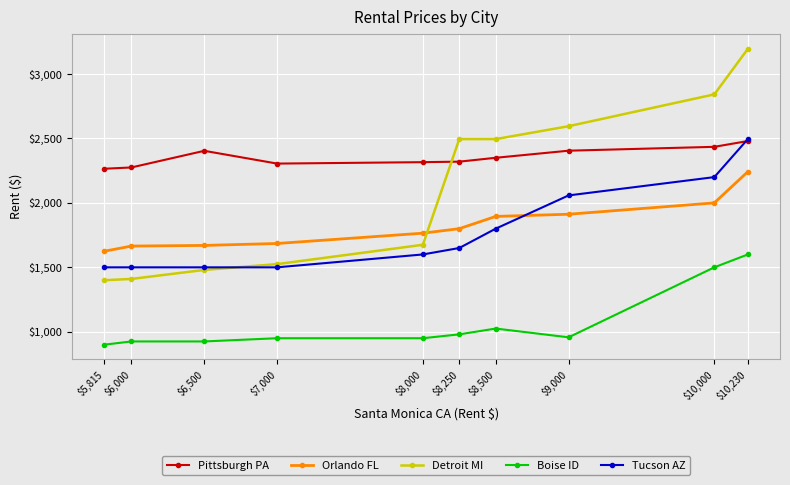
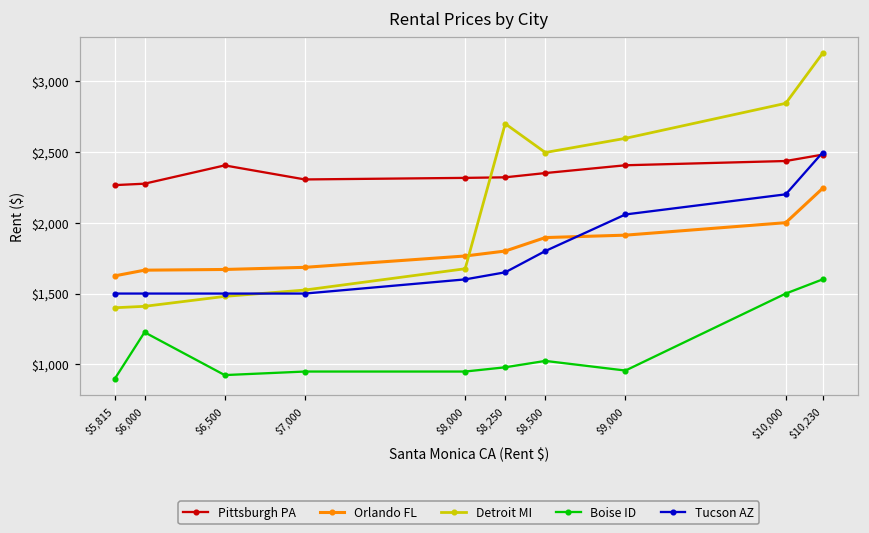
Boise ID, $6,000: $930 -> $1,230
Detroit MI, $8,250: $2,500 -> $2,700
